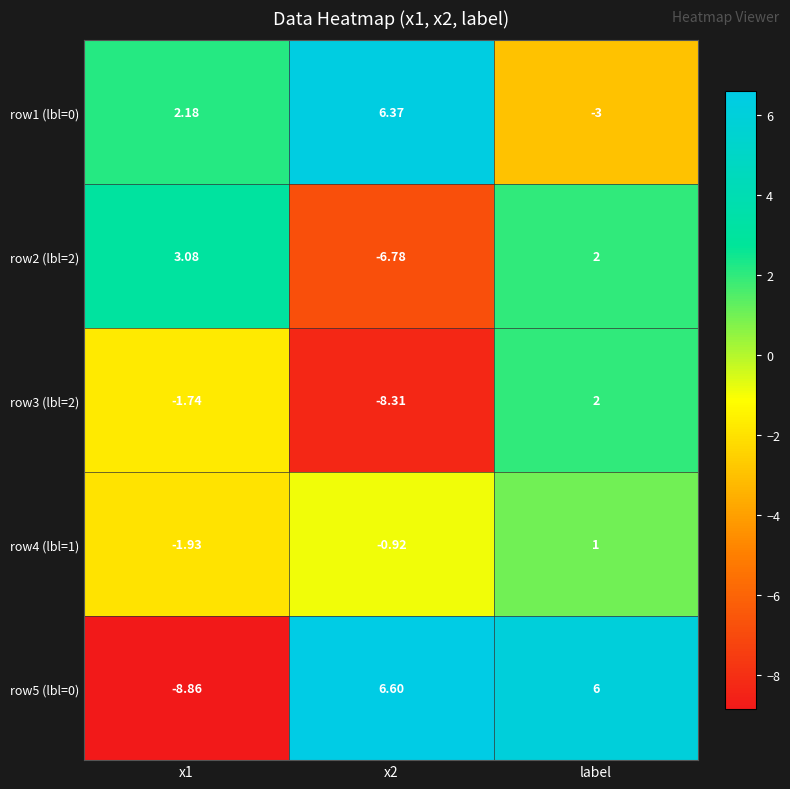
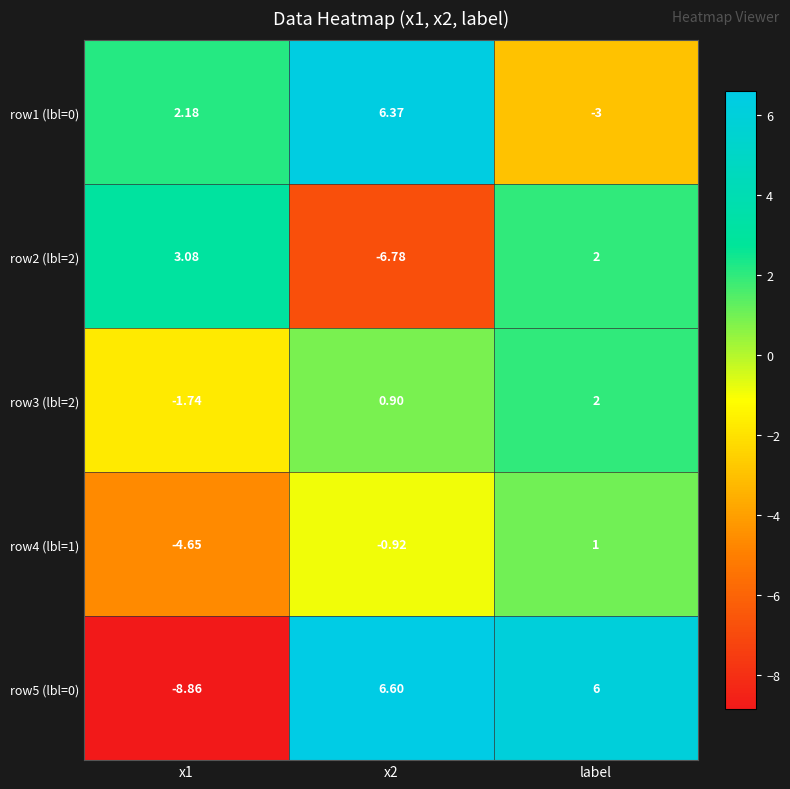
row3 (lbl=2), x2: -8.31 -> 0.90
row4 (lbl=1), x1: -1.93 -> -4.65
